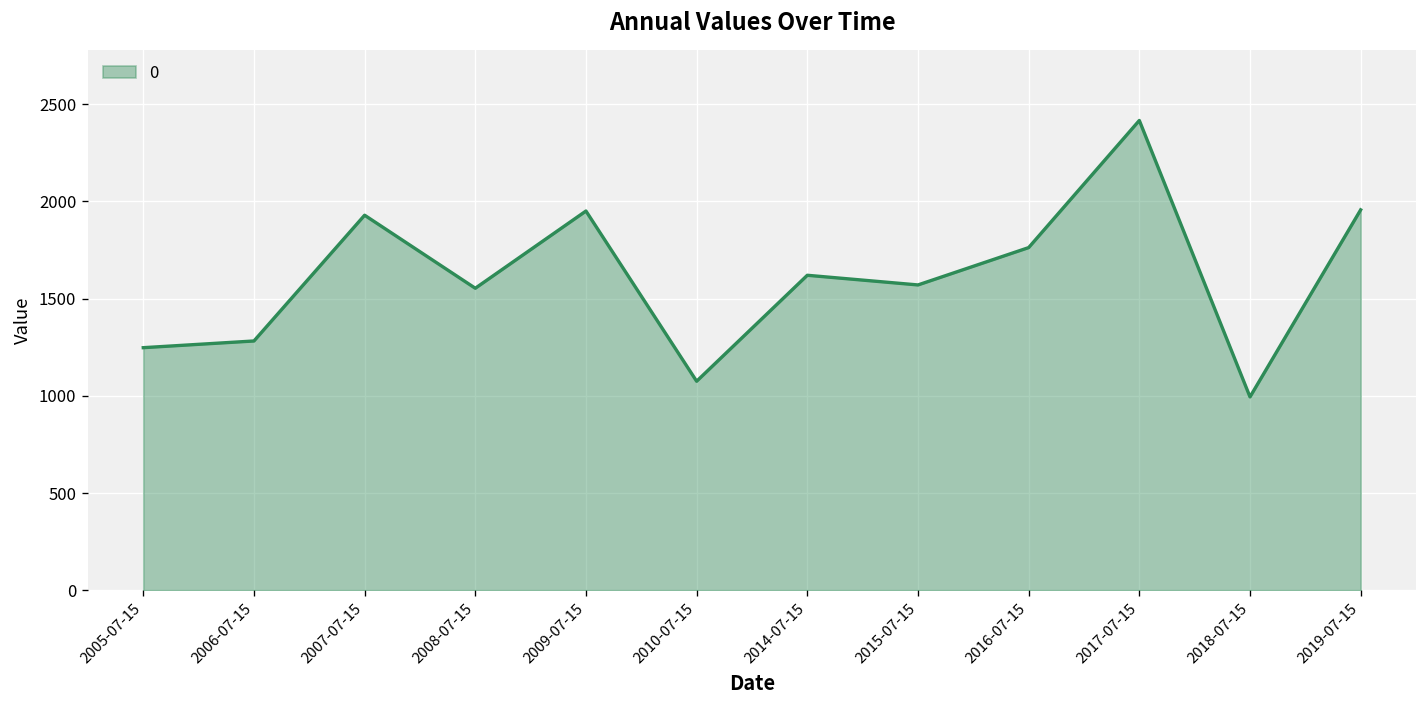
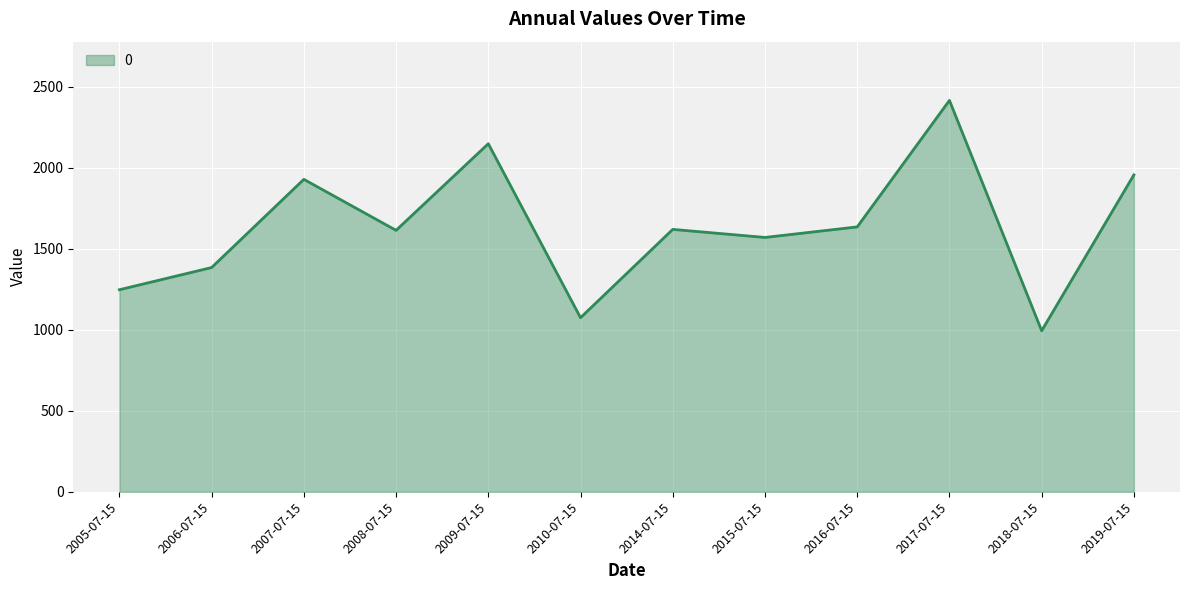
2006-07-15: 1280 -> 1380
2008-07-15: 1550 -> 1610
2009-07-15: 1950 -> 2150
2016-07-15: 1760 -> 1640
